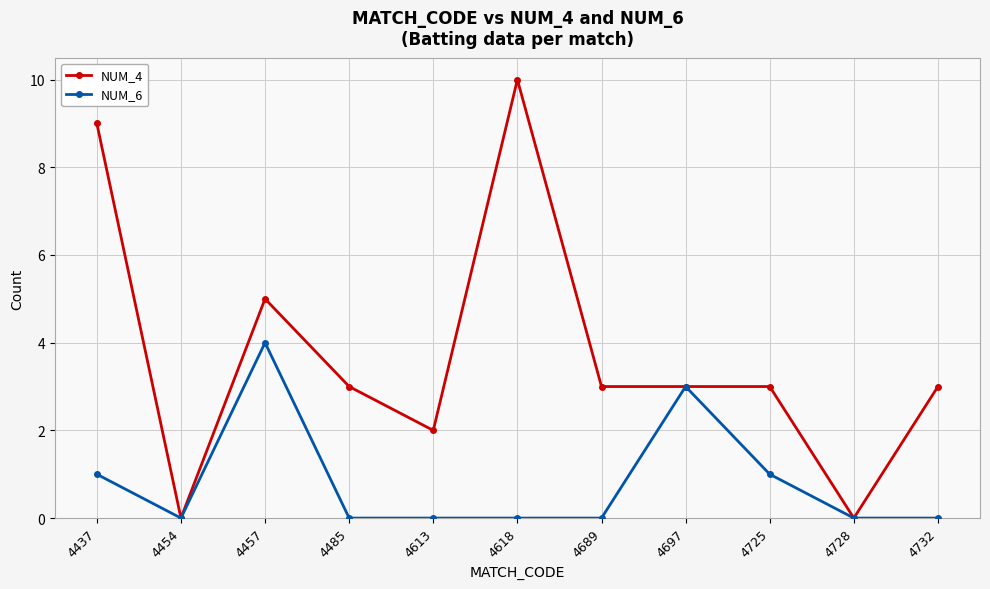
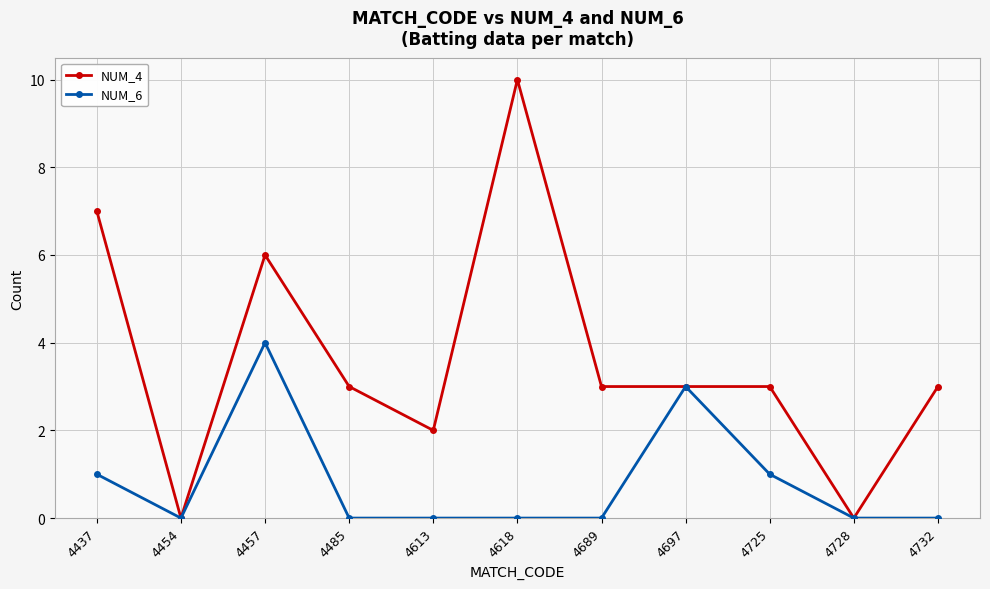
NUM_4, 4437: 9 -> 7
NUM_4, 4457: 5 -> 6
